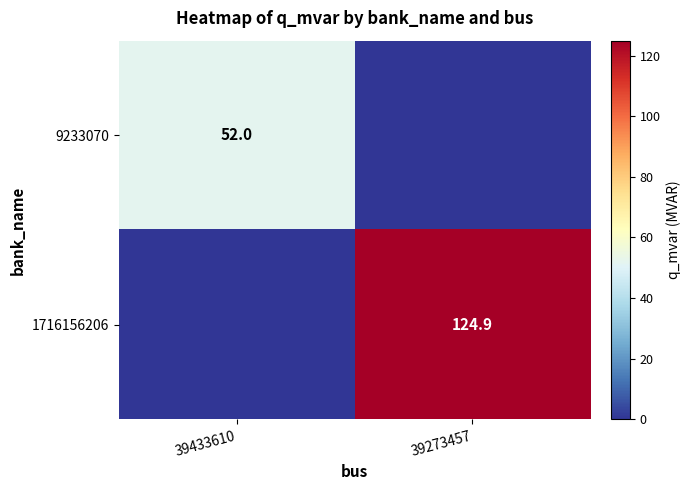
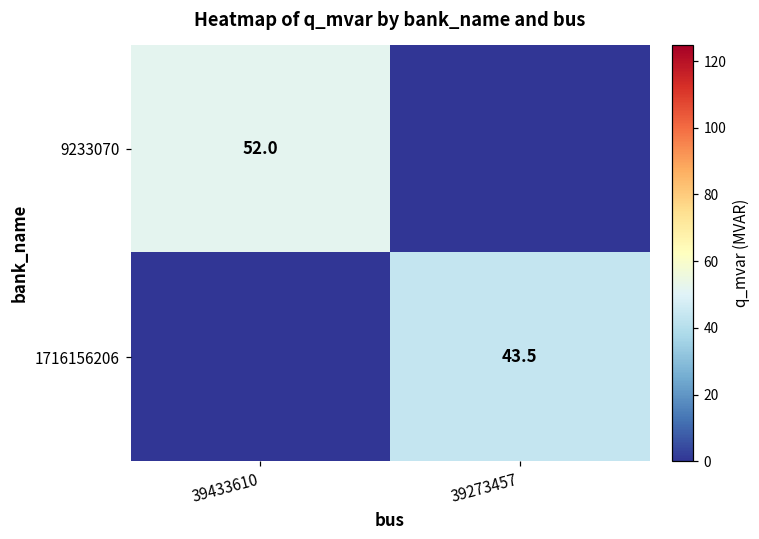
1716156206, 39273457: 124.9 -> 43.5
